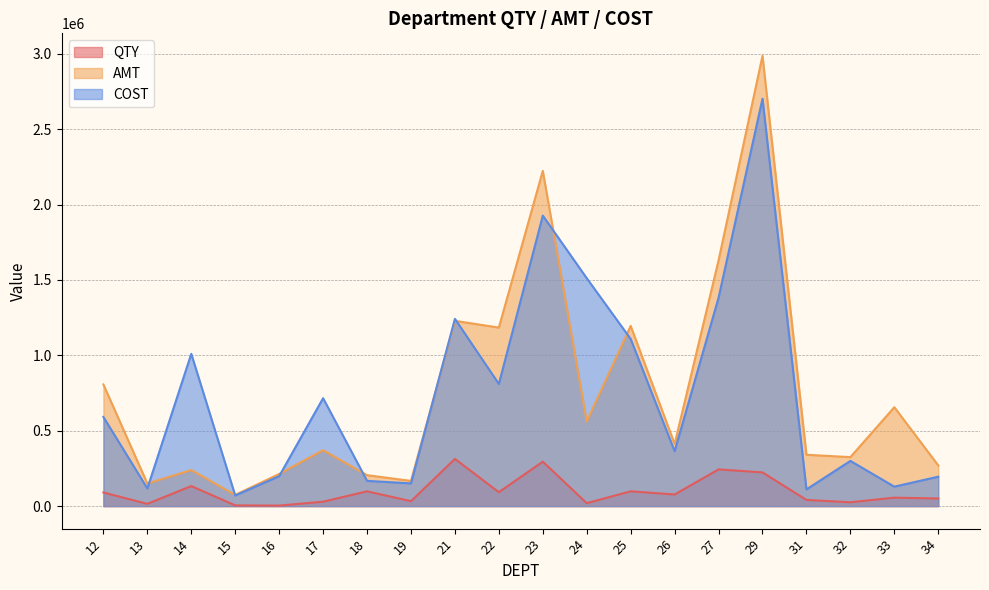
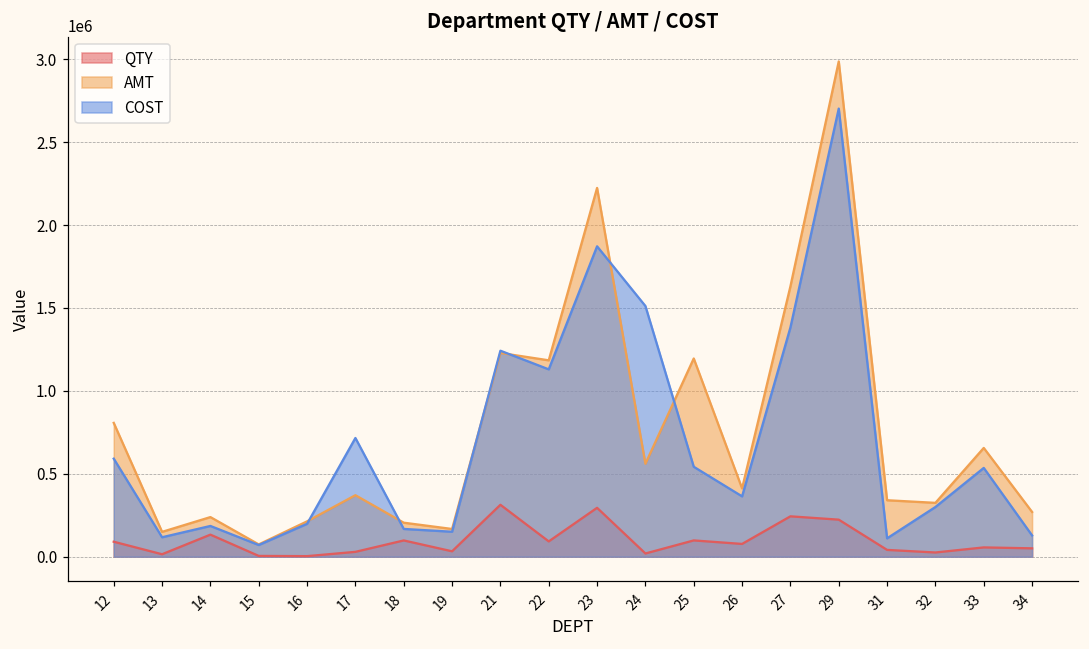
COST, 14: 1010000 -> 190000
COST, 22: 810000 -> 1130000
COST, 23: 1930000 -> 1870000
COST, 25: 1110000 -> 540000
COST, 33: 130000 -> 540000
COST, 34: 200000 -> 130000
